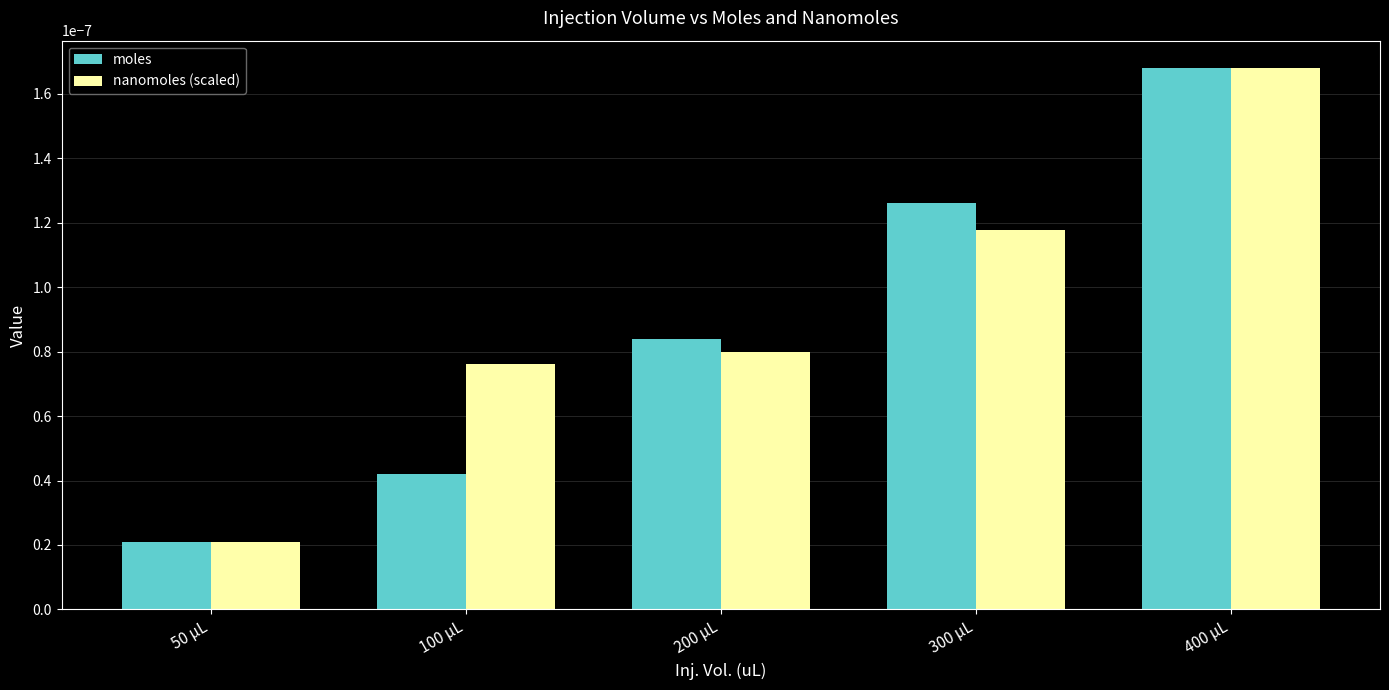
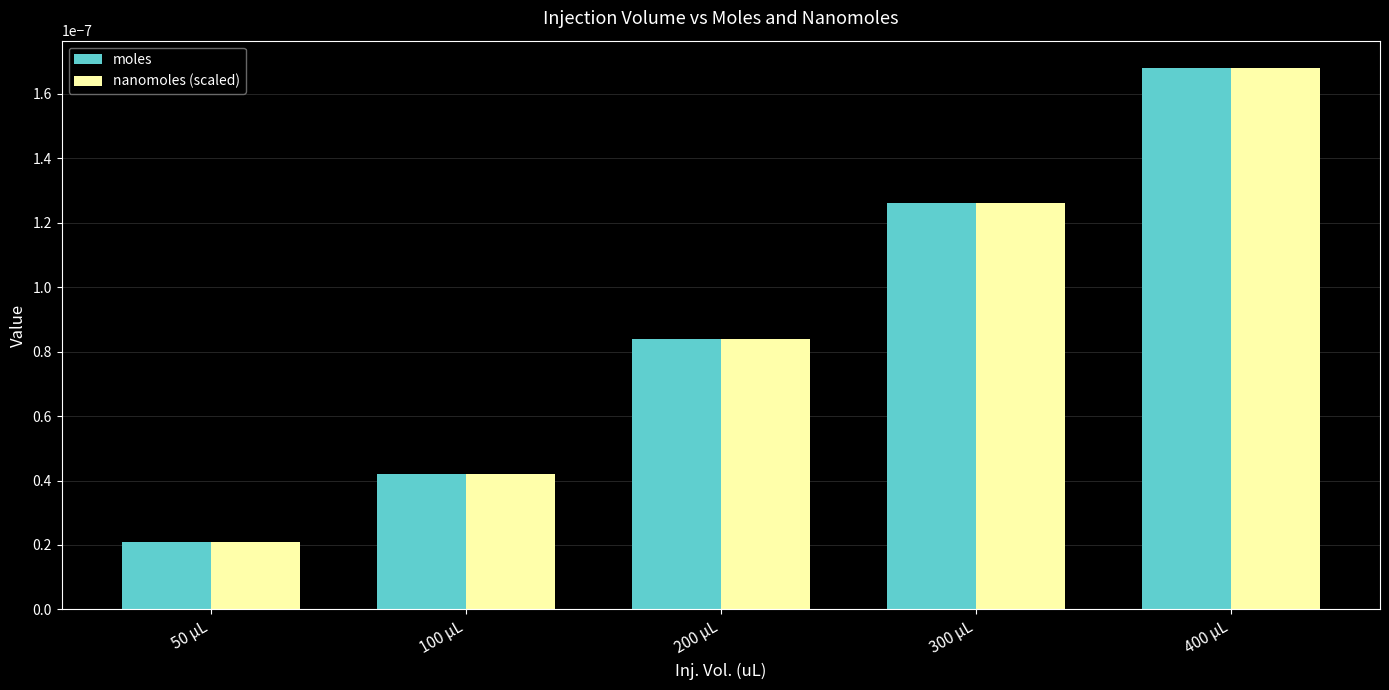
nanomoles (scaled), 100 µL: 0.000000076 -> 0.000000042
nanomoles (scaled), 200 µL: 0.000000080 -> 0.000000084
nanomoles (scaled), 300 µL: 0.000000118 -> 0.000000126
